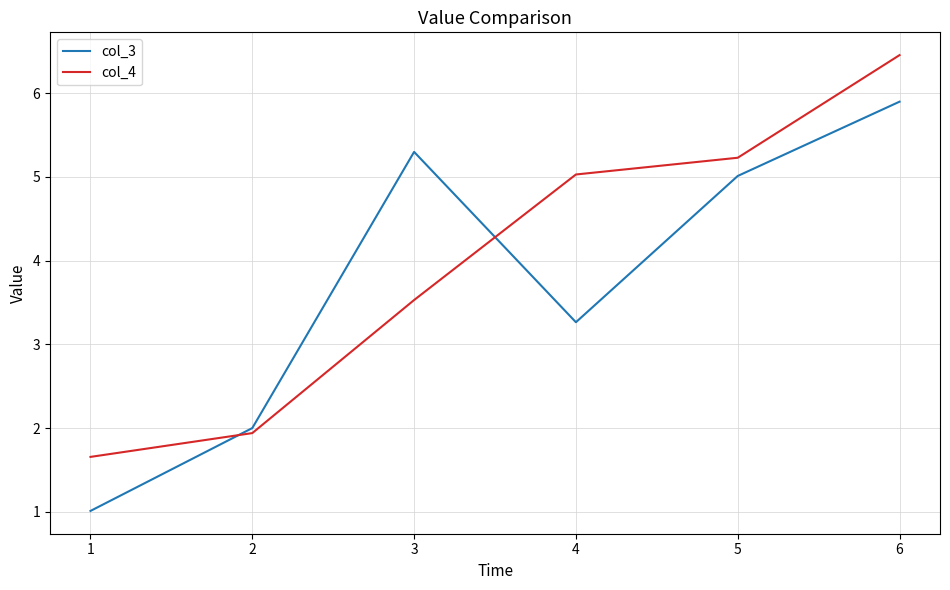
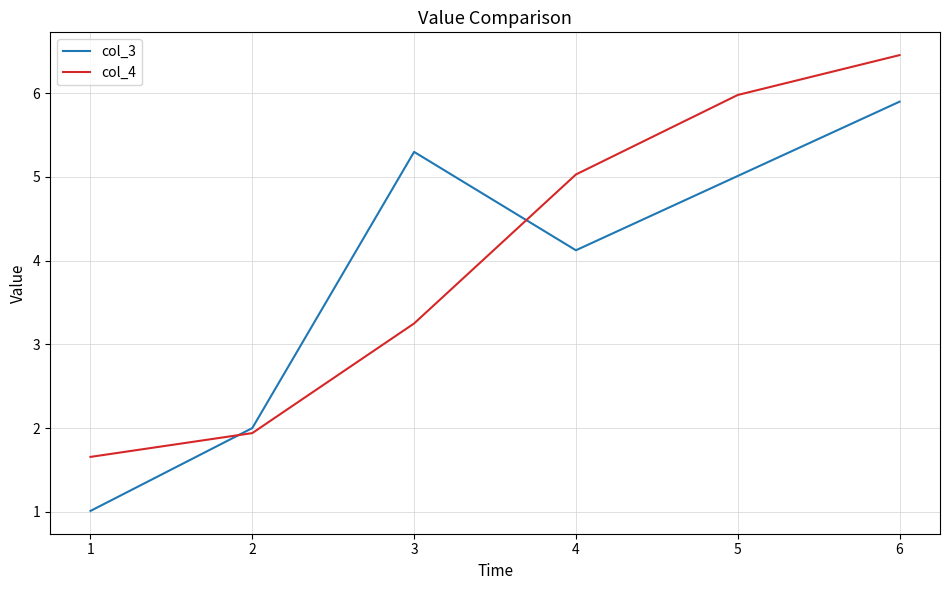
col_4, 3: 3.5 -> 3.3
col_3, 4: 3.3 -> 4.1
col_4, 5: 5.2 -> 6.0
